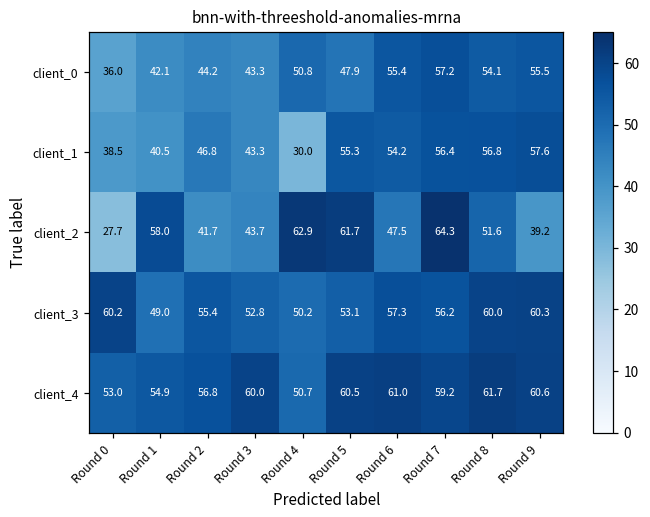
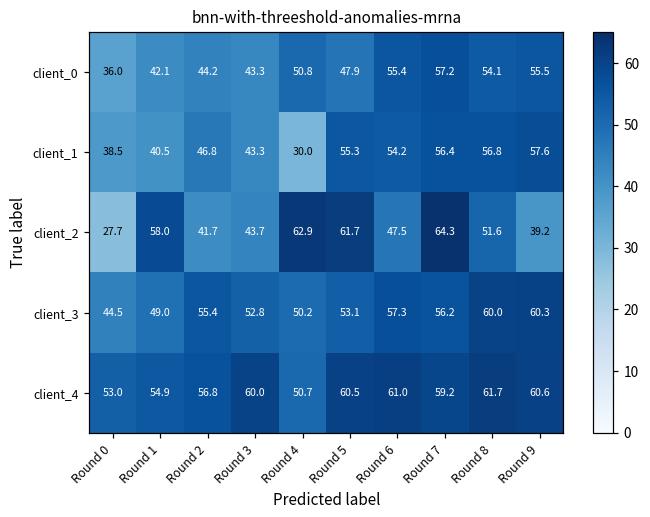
client_3, Round 0: 60.2 -> 44.5
